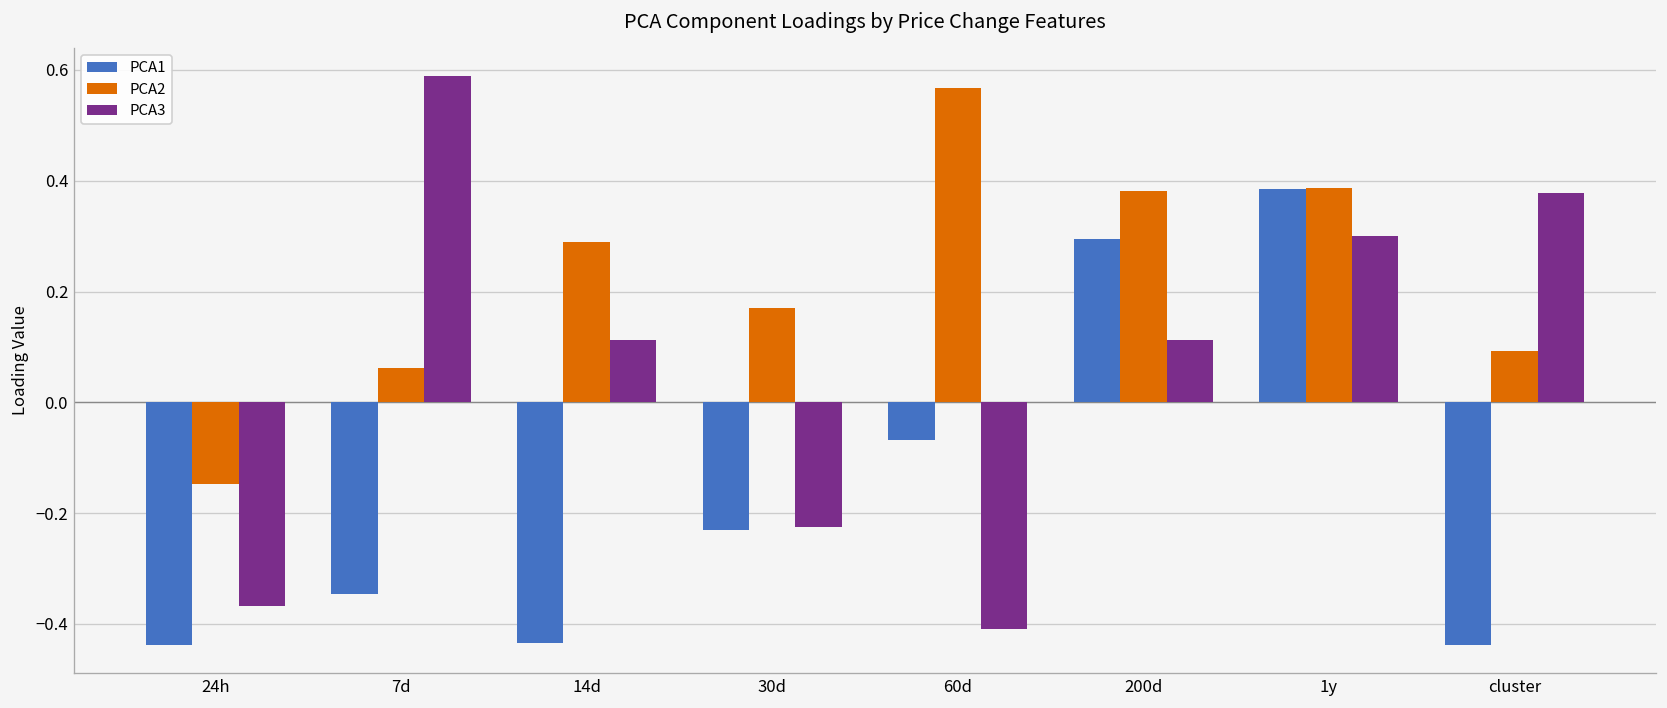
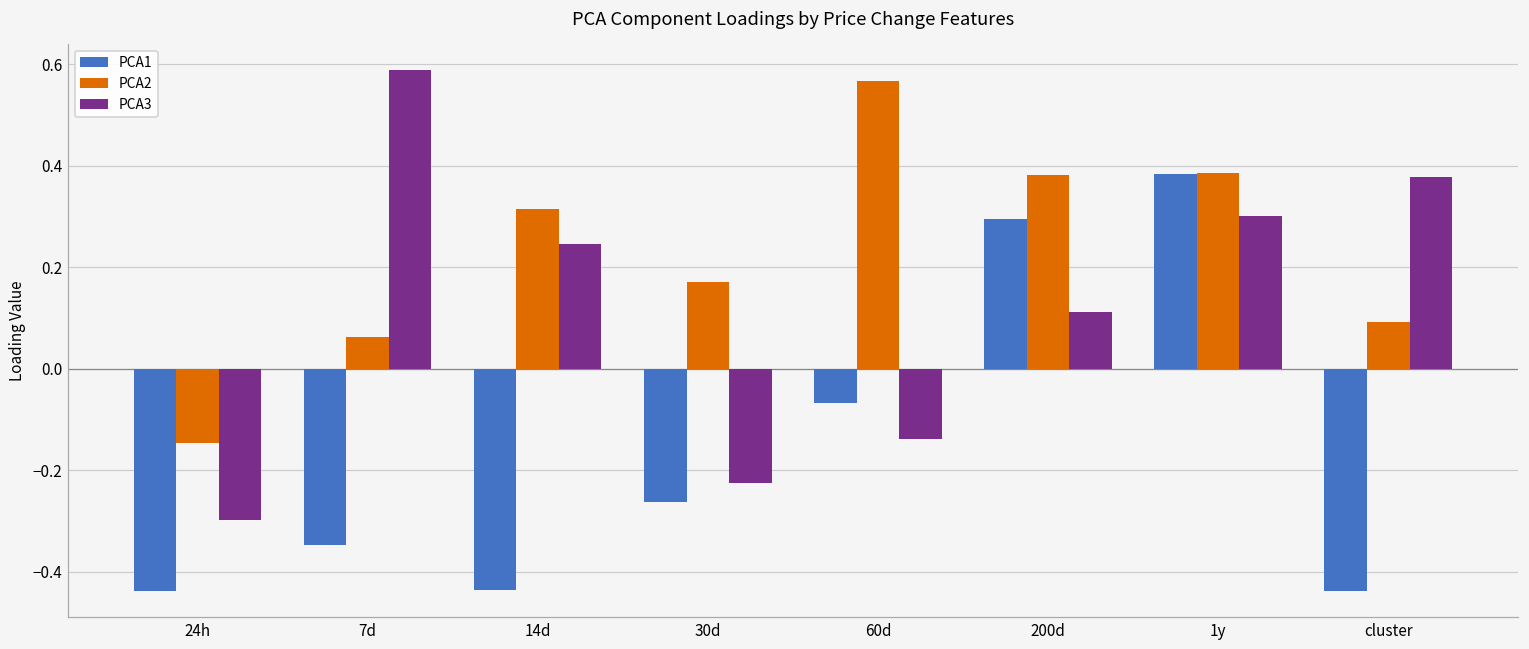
PCA3, 24h: -0.37 -> -0.30
PCA2, 14d: 0.29 -> 0.31
PCA3, 14d: 0.11 -> 0.25
PCA1, 30d: -0.23 -> -0.26
PCA3, 60d: -0.41 -> -0.14
